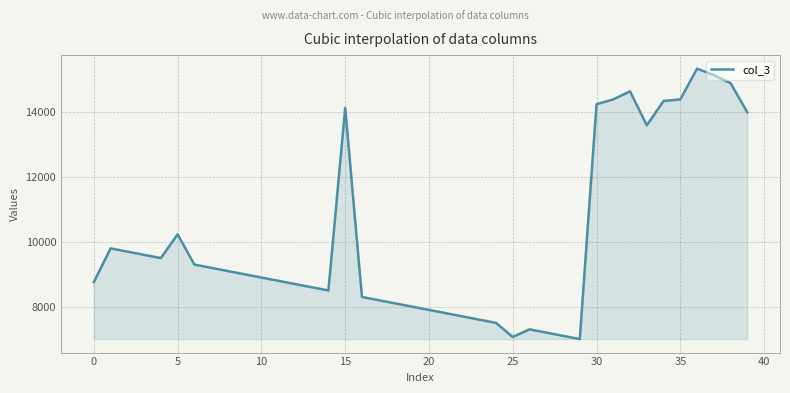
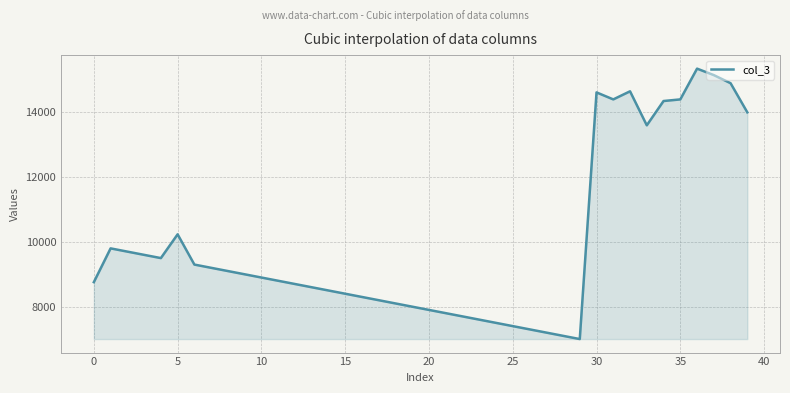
15: 14100 -> 8400
25: 7100 -> 7400
30: 14300 -> 14600
